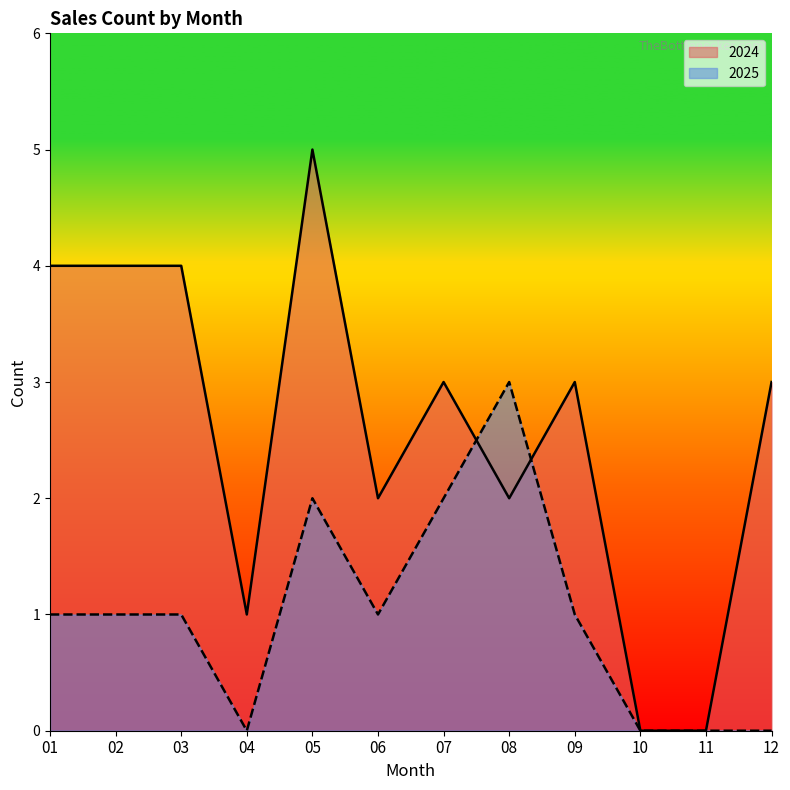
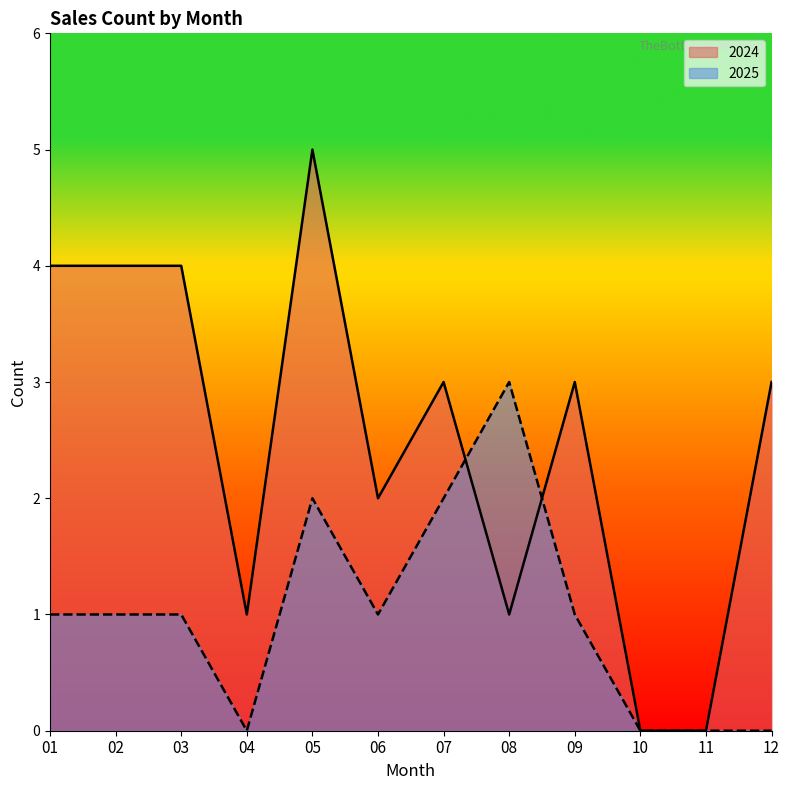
2024, 08: 2 -> 1
